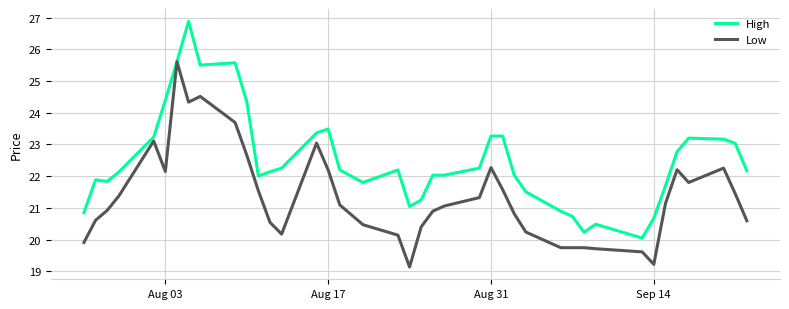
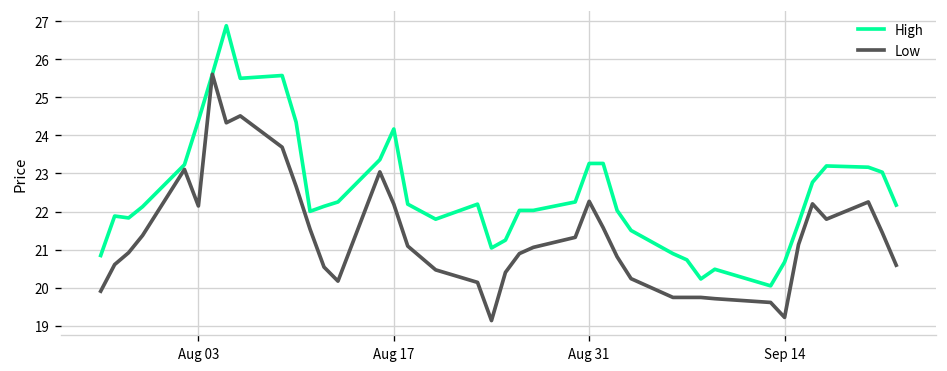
High, Aug 17: 23.5 -> 24.2
